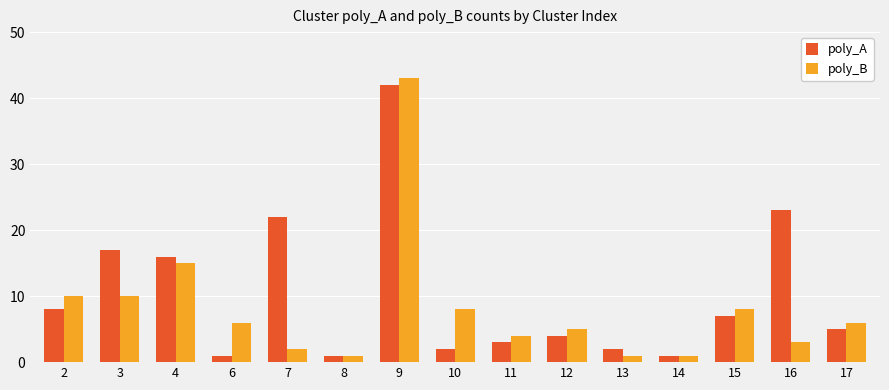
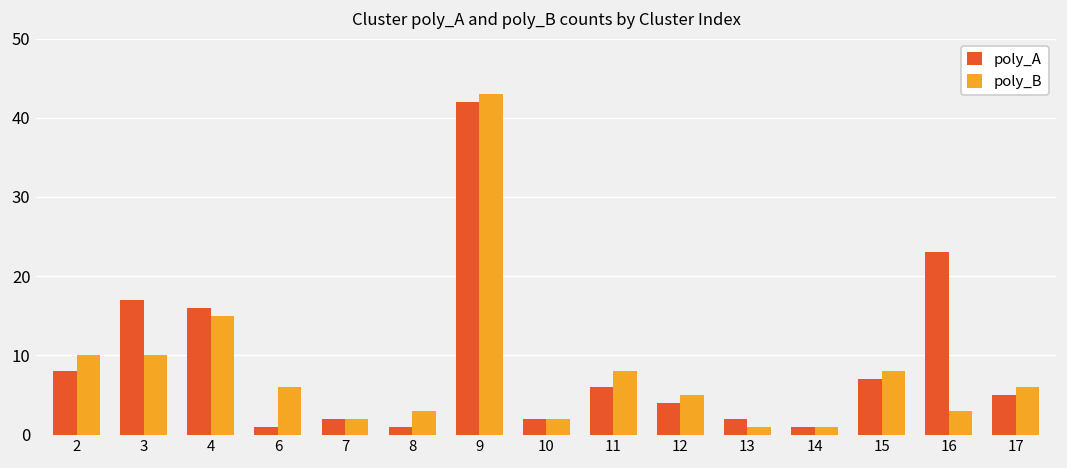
poly_A, 7: 22 -> 2
poly_B, 8: 1 -> 3
poly_B, 10: 8 -> 2
poly_A, 11: 3 -> 6
poly_B, 11: 4 -> 8
